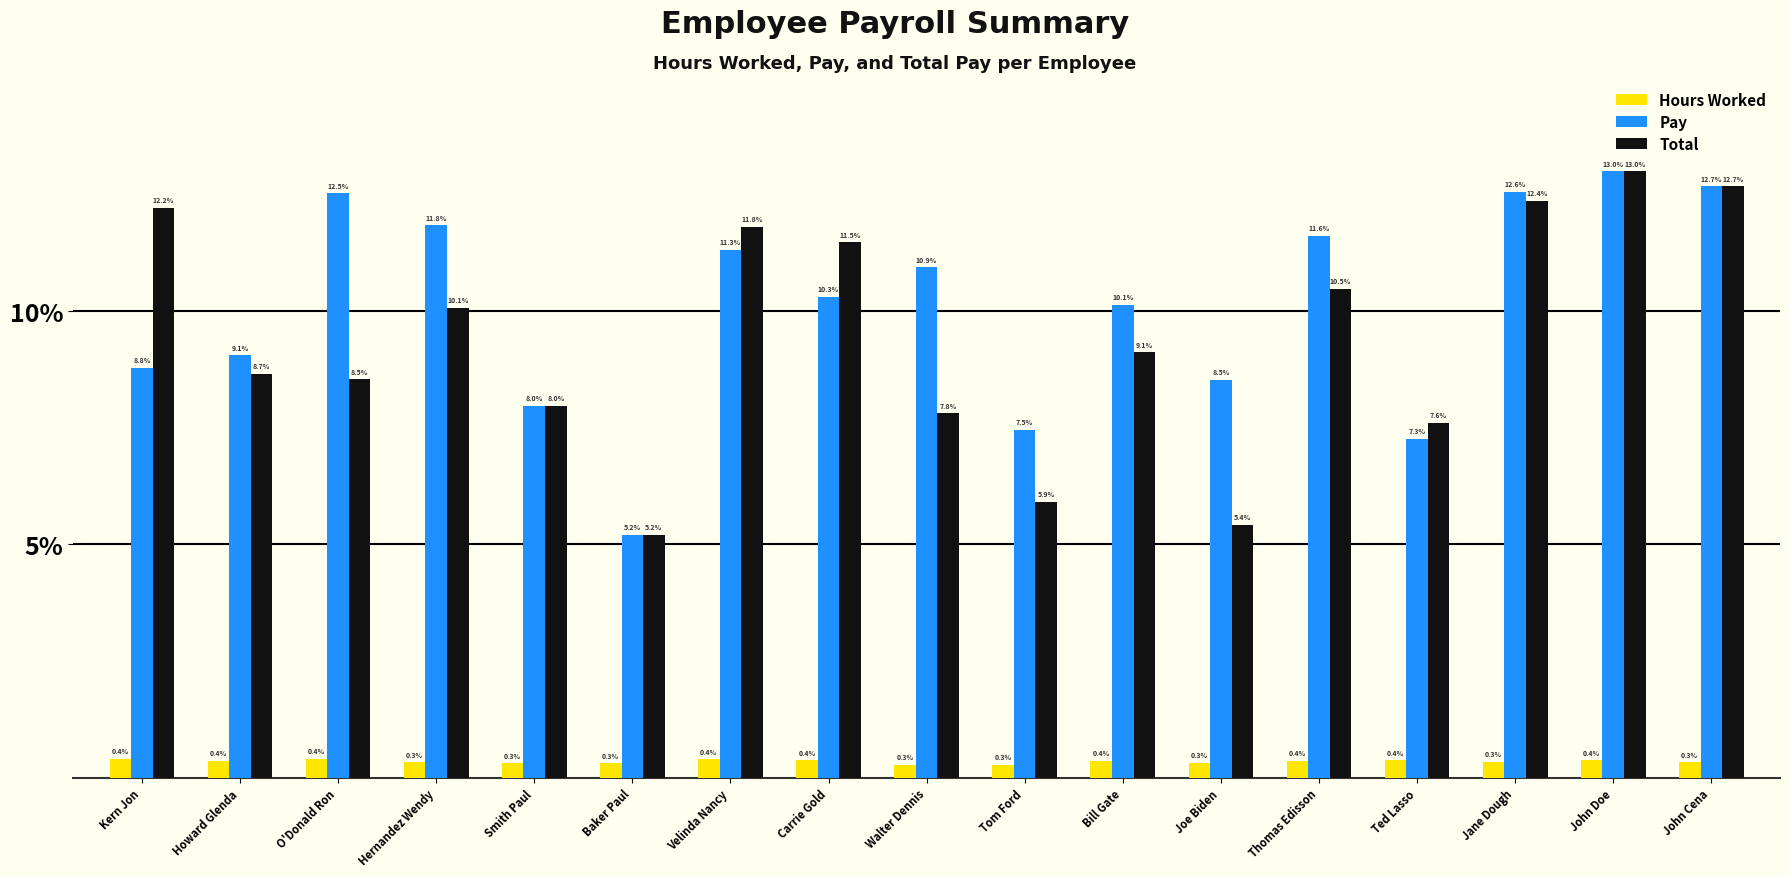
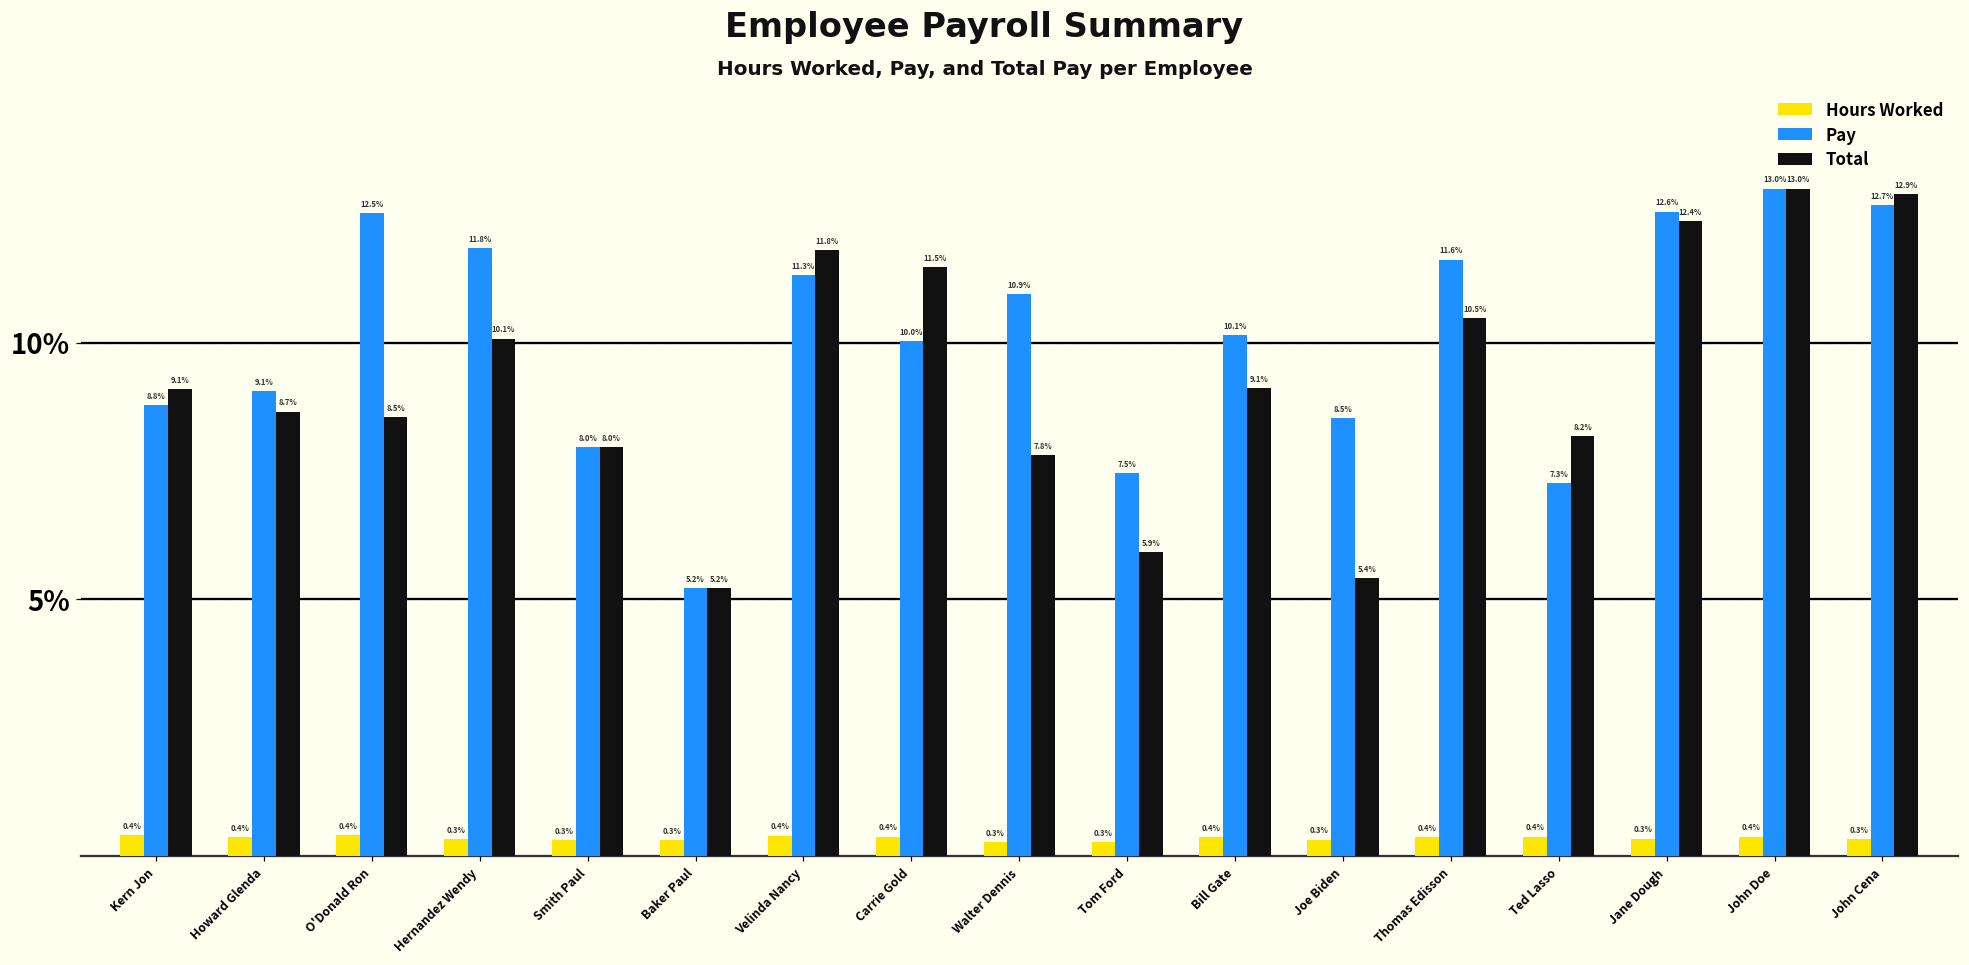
Total, Kern Jon: 12.2% -> 9.1%
Pay, Carrie Gold: 10.3% -> 10.0%
Total, Ted Lasso: 7.6% -> 8.2%
Total, John Cena: 12.7% -> 12.9%
